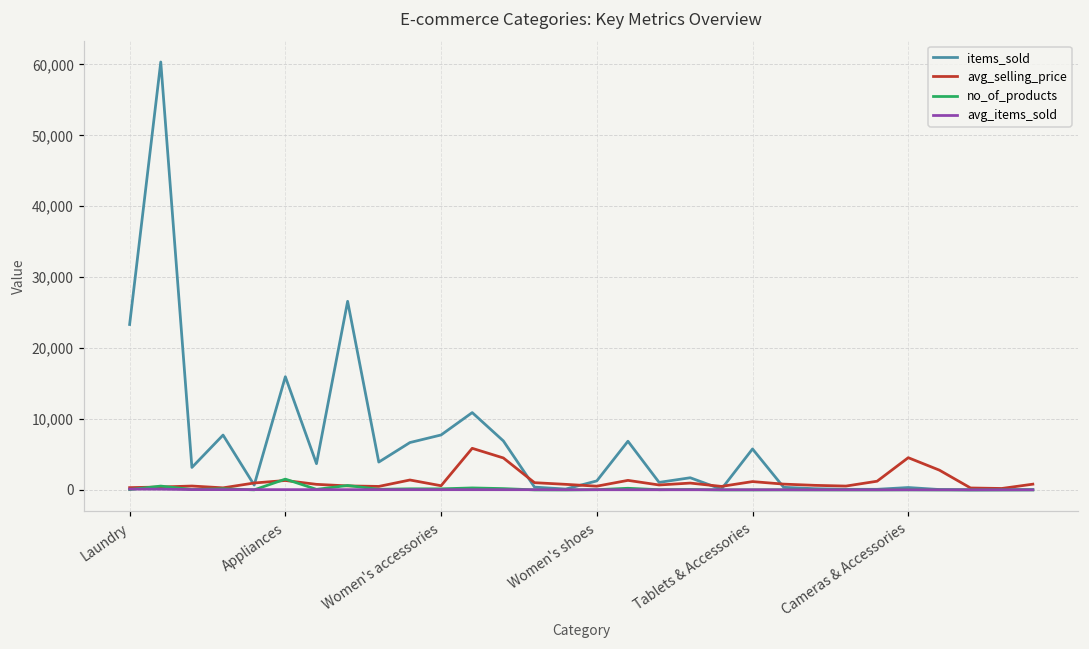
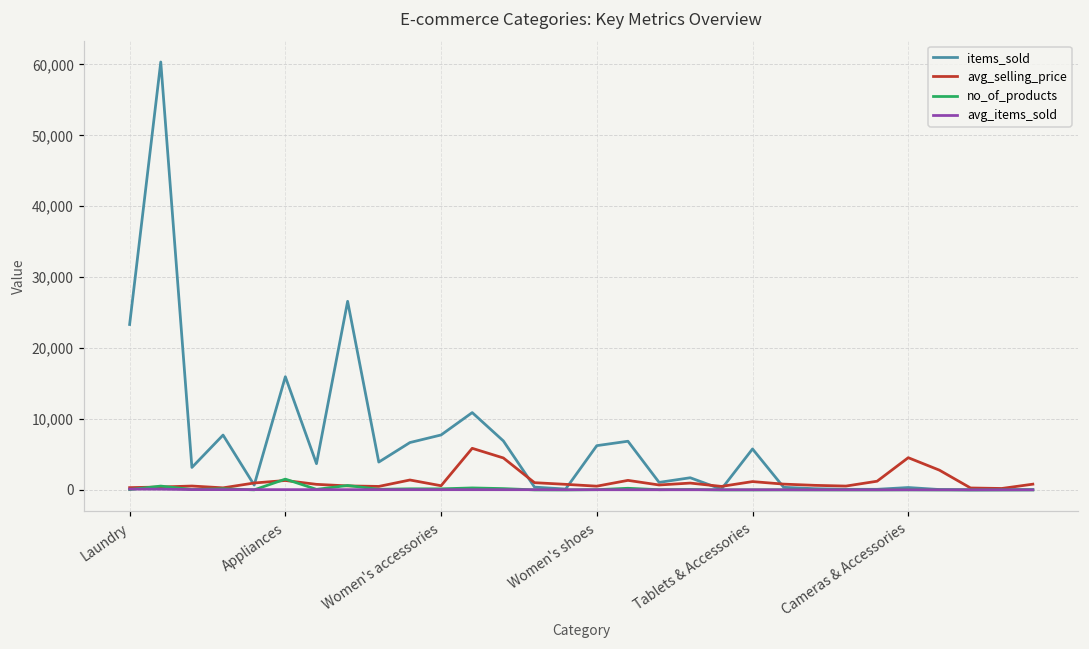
items_sold, Women's shoes: 1,000 -> 6,000
